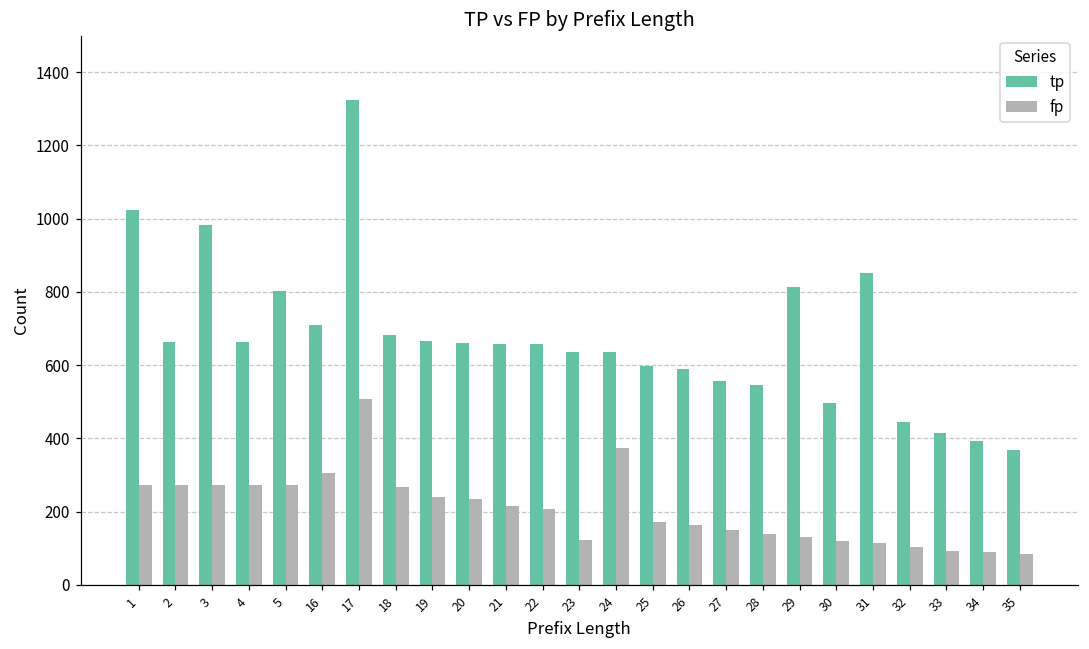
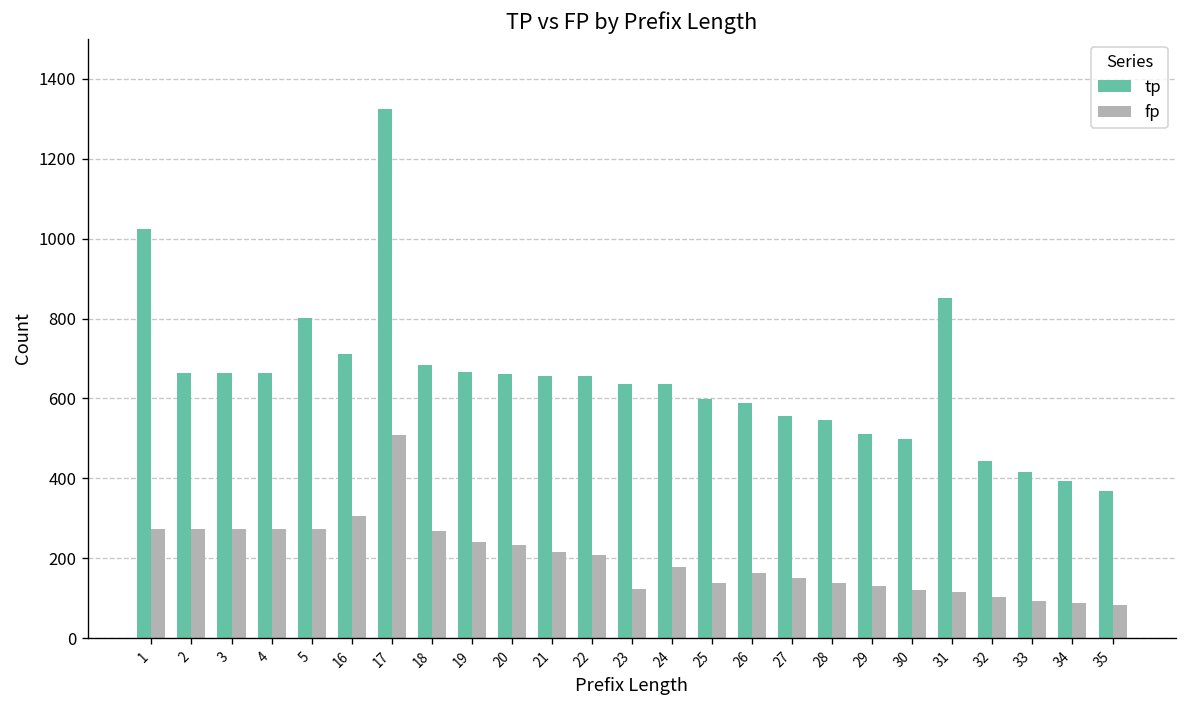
tp, 3: 980 -> 660
fp, 24: 370 -> 180
fp, 25: 170 -> 140
tp, 29: 810 -> 510
